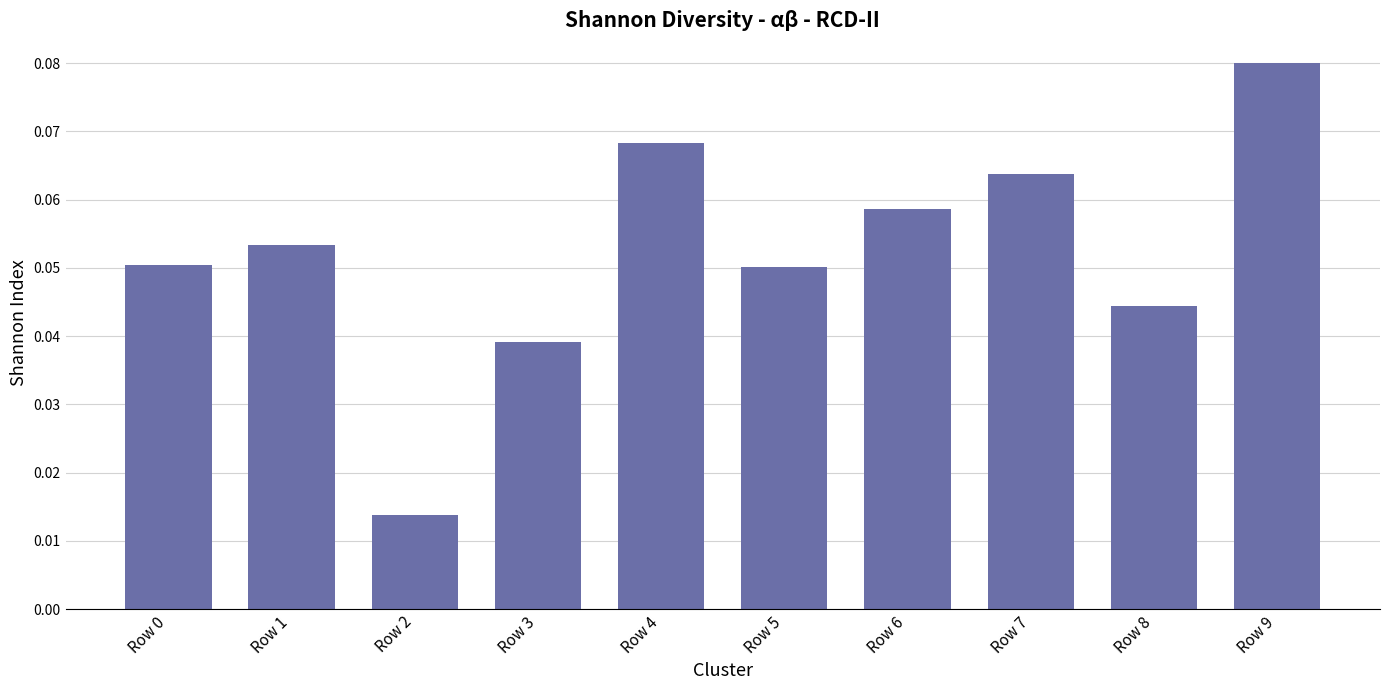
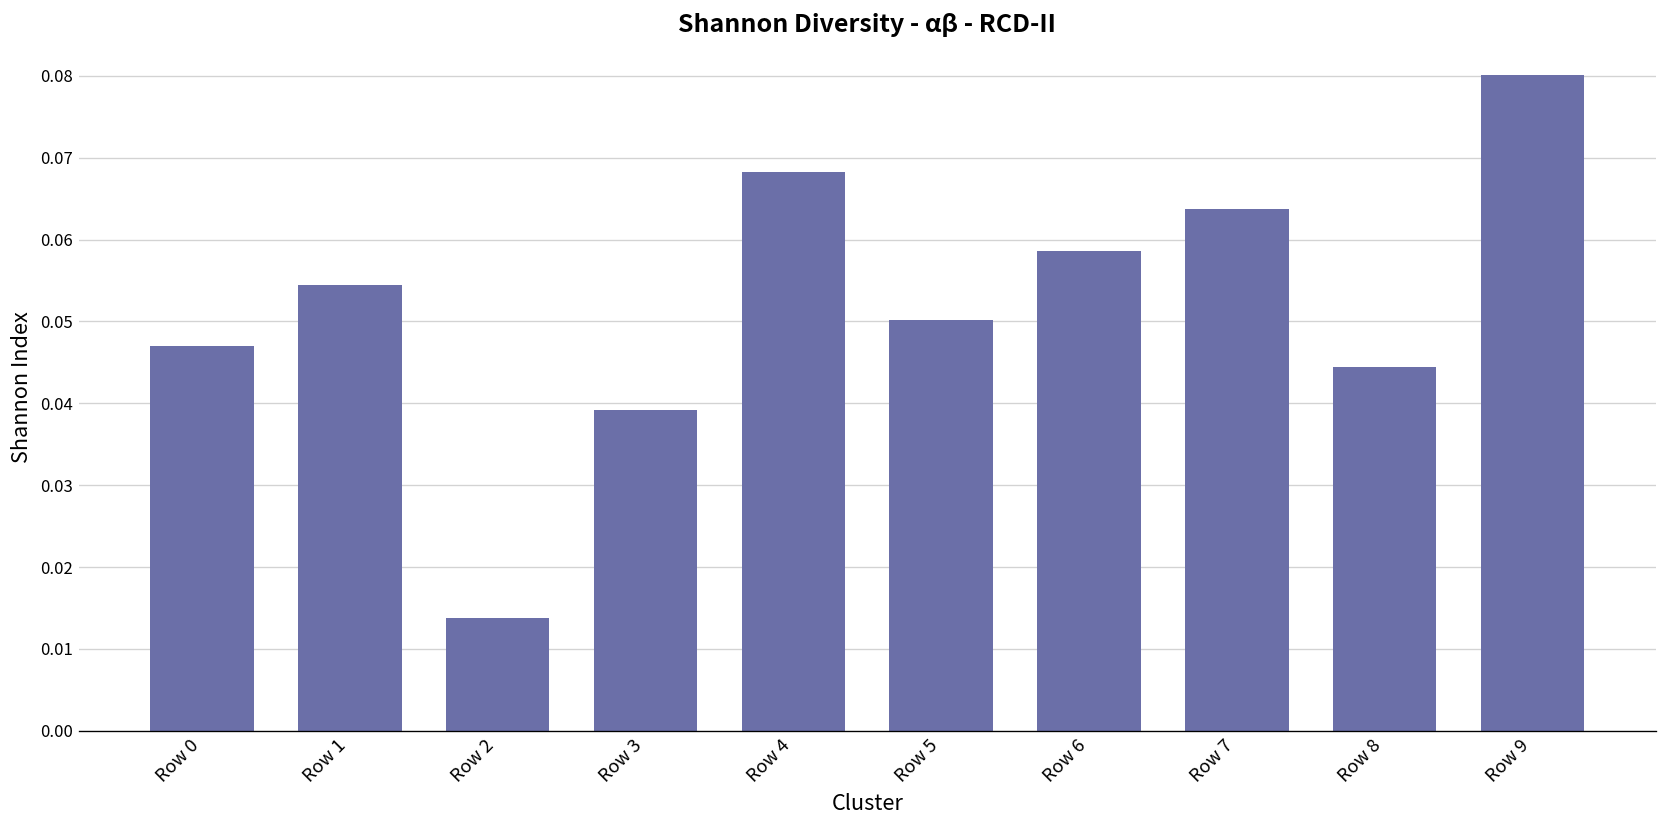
Row 0: 0.050 -> 0.047
Row 1: 0.053 -> 0.055
